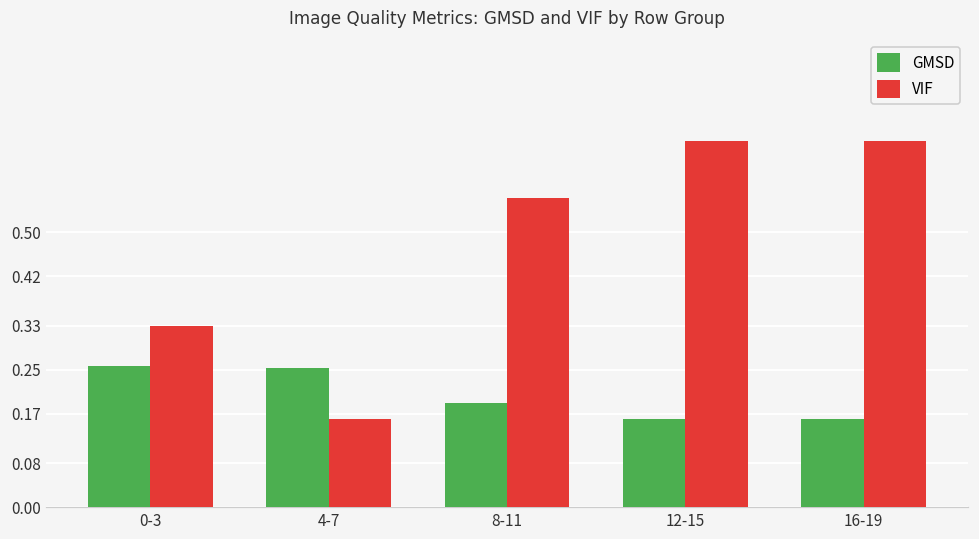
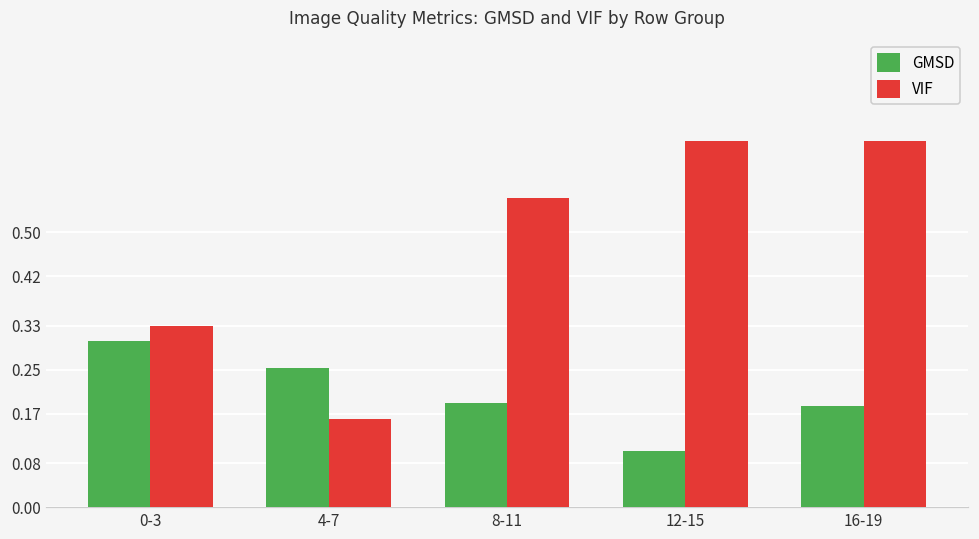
GMSD, 0-3: 0.26 -> 0.30
GMSD, 12-15: 0.16 -> 0.10
GMSD, 16-19: 0.16 -> 0.18
